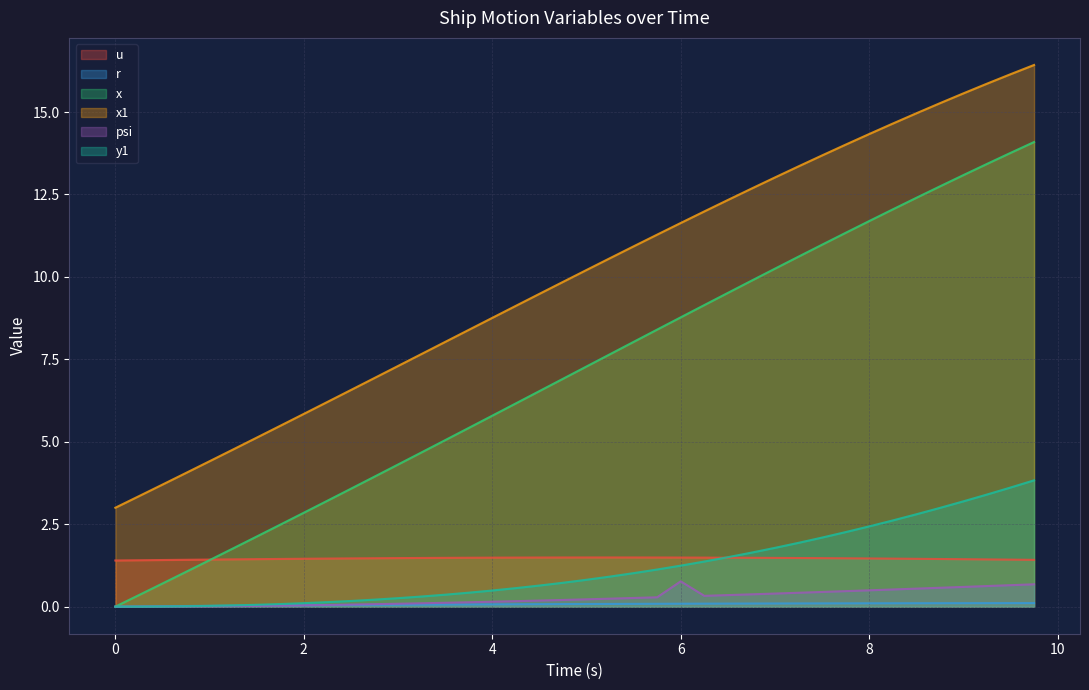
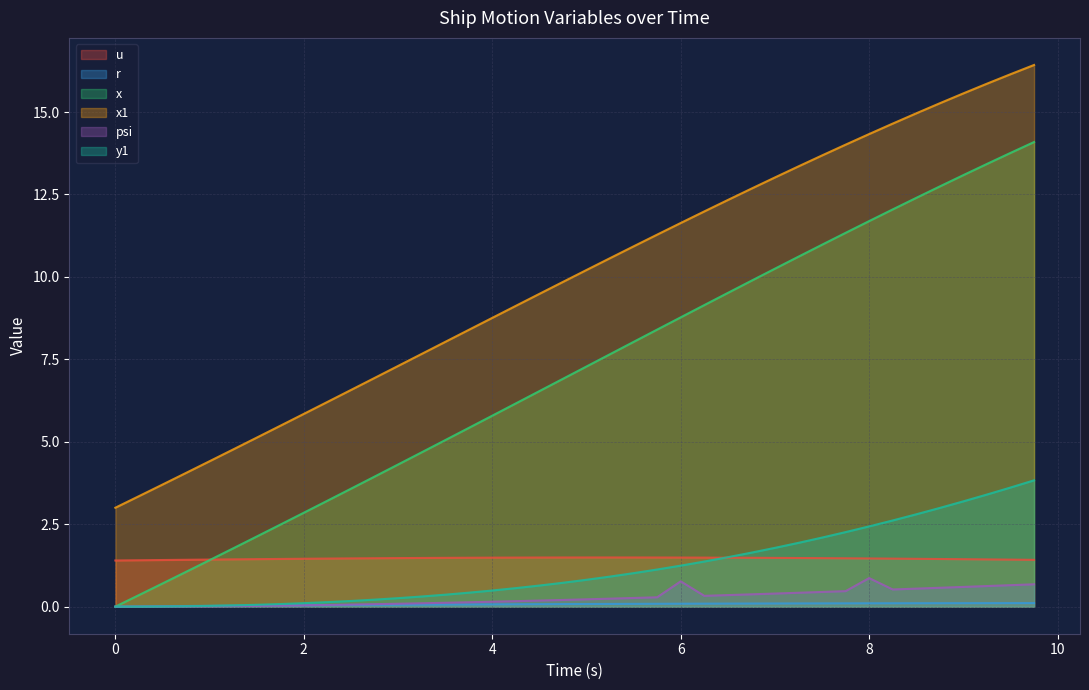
psi, 8: 0.5 -> 0.9
